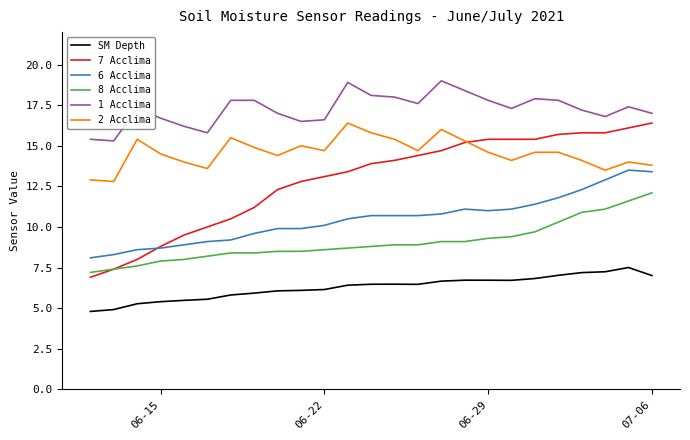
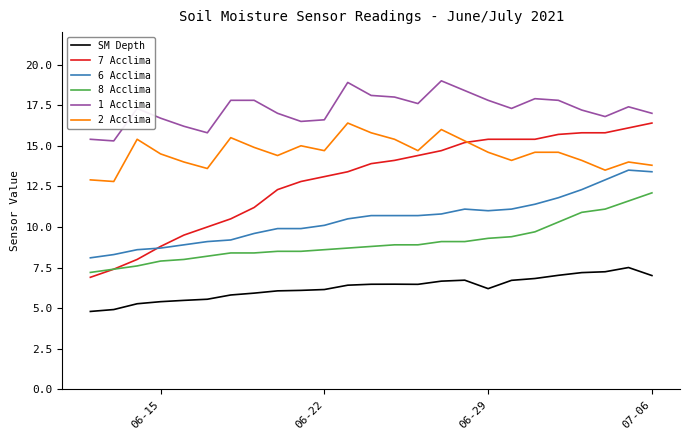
SM Depth, 06-29: 6.7 -> 6.2
